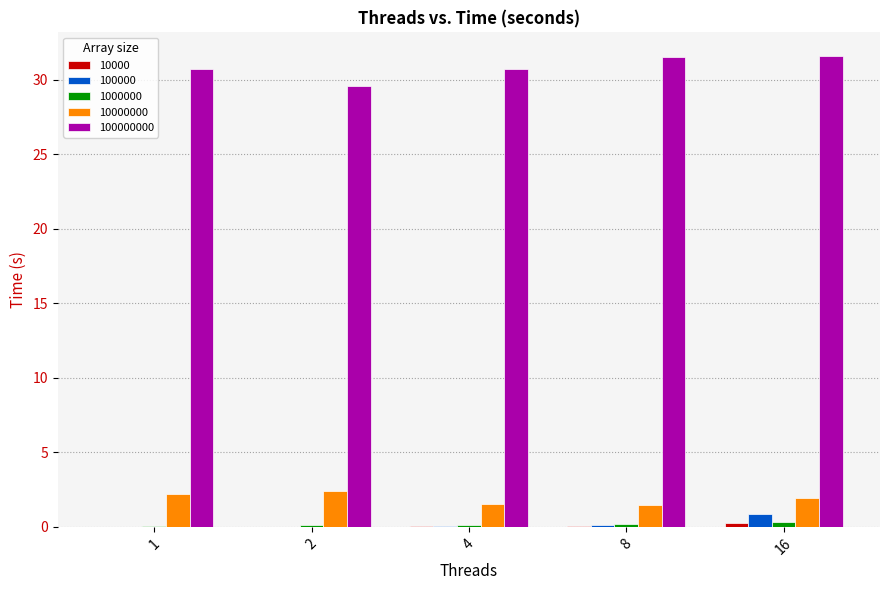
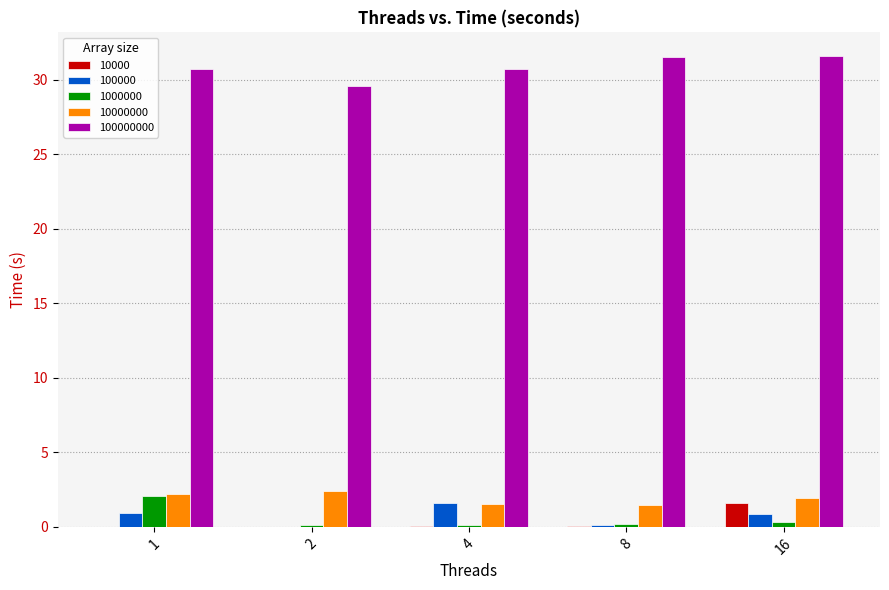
100000, 1: 0.0 -> 0.9
1000000, 1: 0.1 -> 2.1
100000, 4: 0.0 -> 1.6
10000, 16: 0.2 -> 1.6
